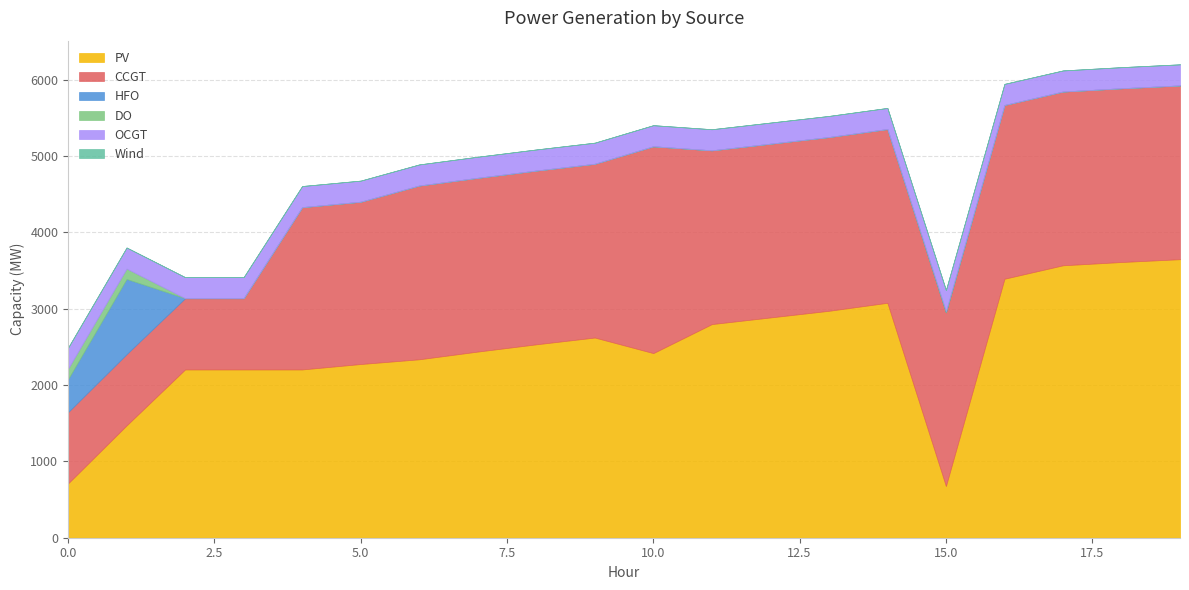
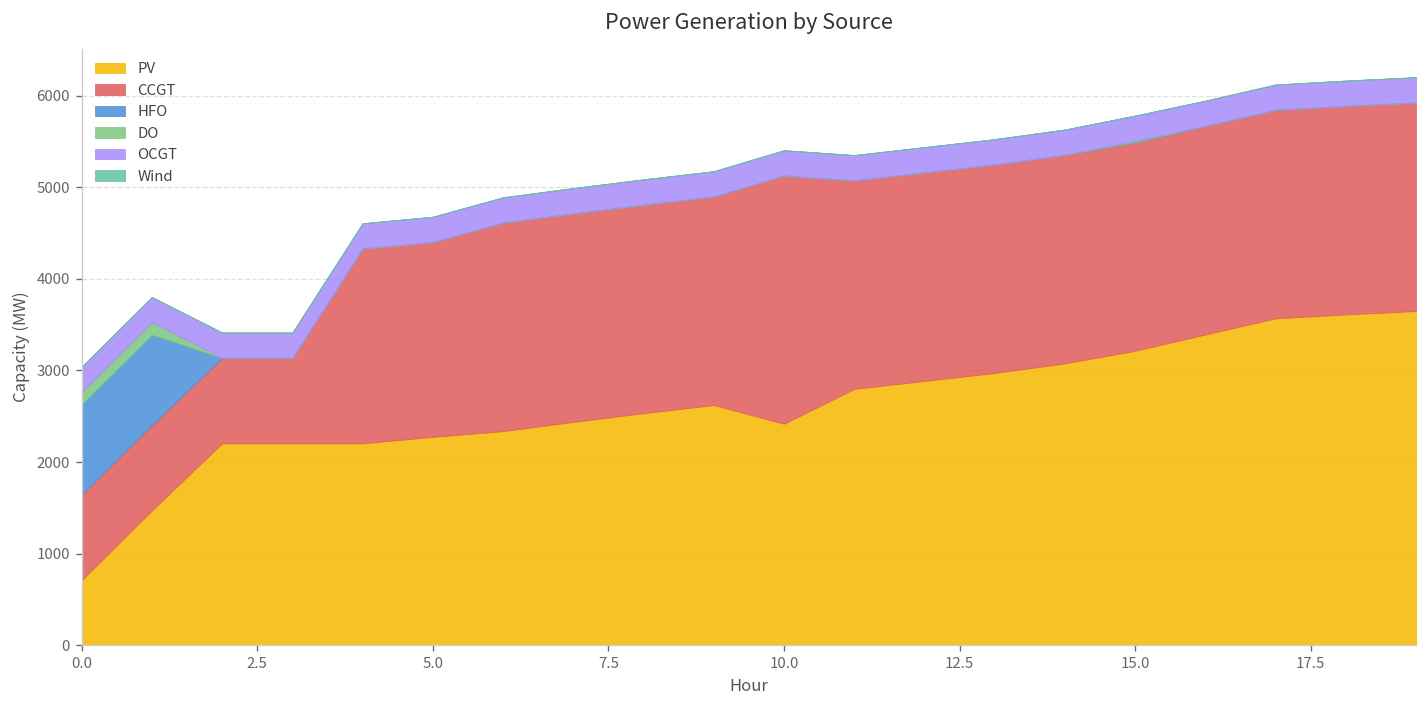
HFO, 0.0: 400 -> 1000
PV, 15.0: 700 -> 3200
